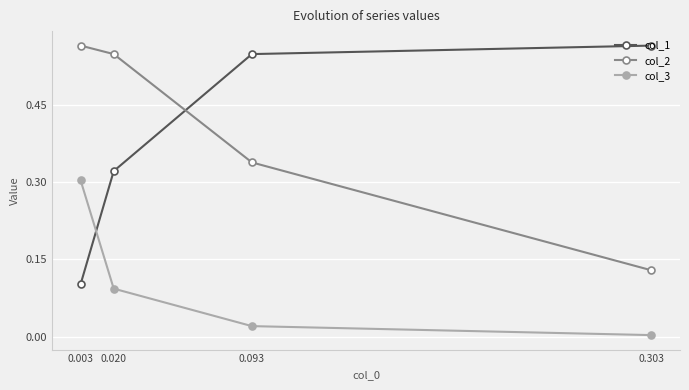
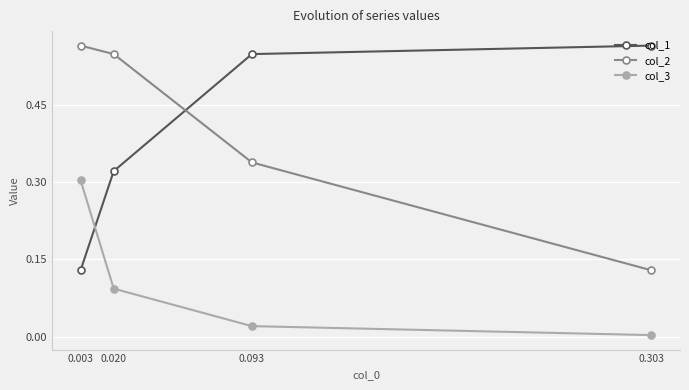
col_1, 0.003: 0.10 -> 0.13
